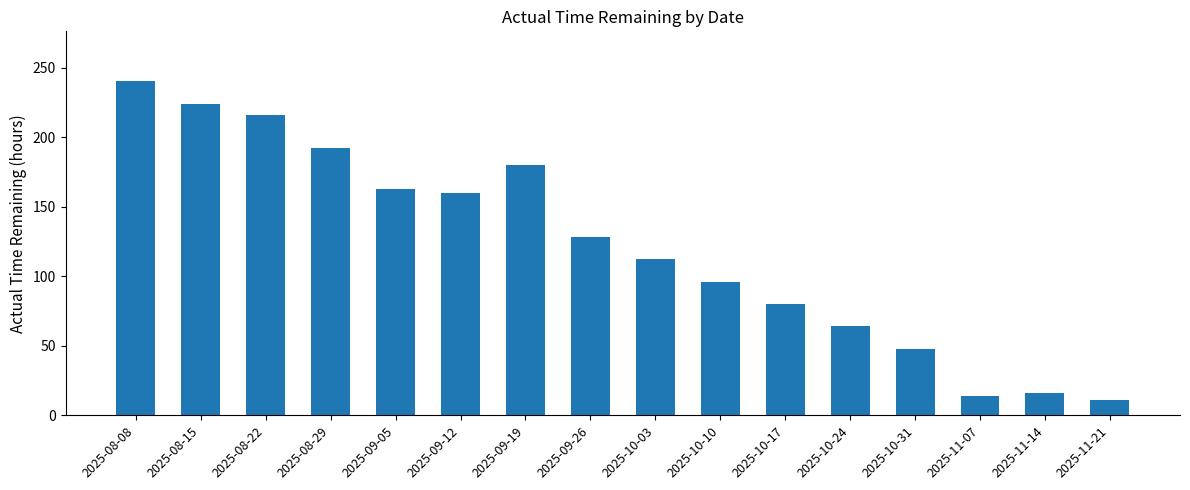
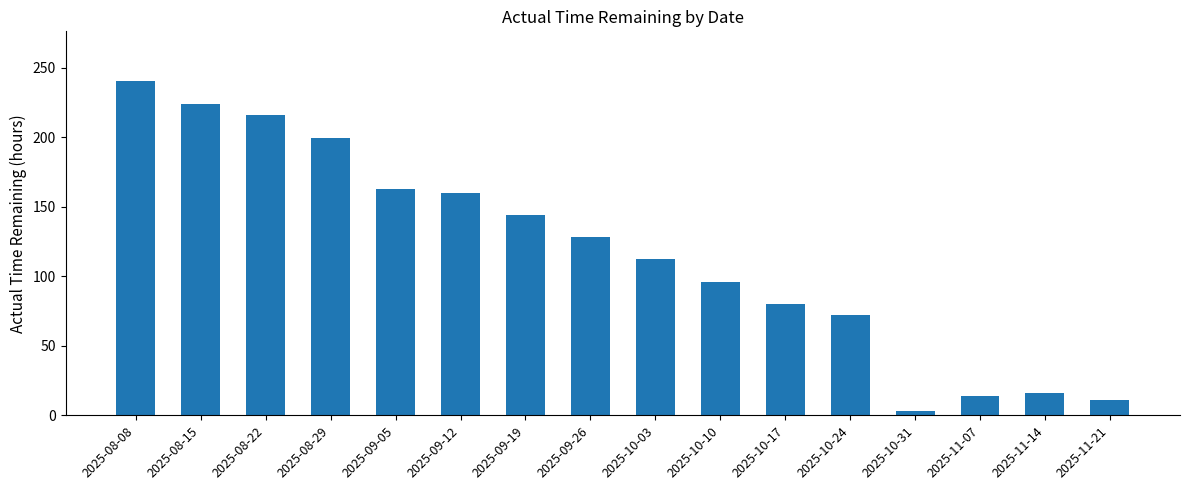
2025-08-29: 192 -> 199
2025-09-19: 180 -> 144
2025-10-24: 64 -> 72
2025-10-31: 48 -> 3
